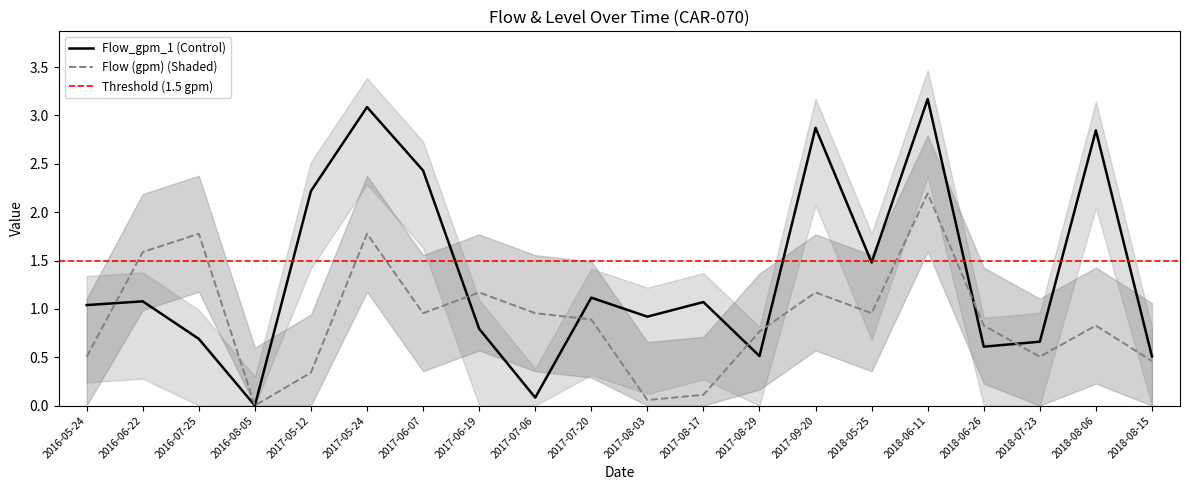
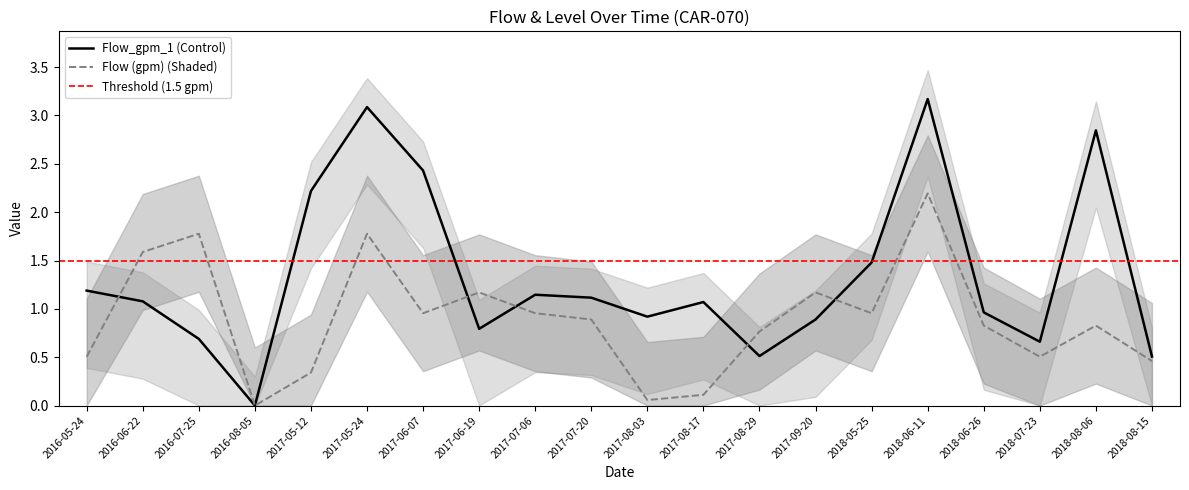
Flow_gpm_1 (Control), 2016-05-24: 1.0 -> 1.2
Flow_gpm_1 (Control), 2017-07-06: 0.1 -> 1.1
Flow_gpm_1 (Control), 2017-09-20: 2.9 -> 0.9
Flow_gpm_1 (Control), 2018-06-26: 0.6 -> 1.0
